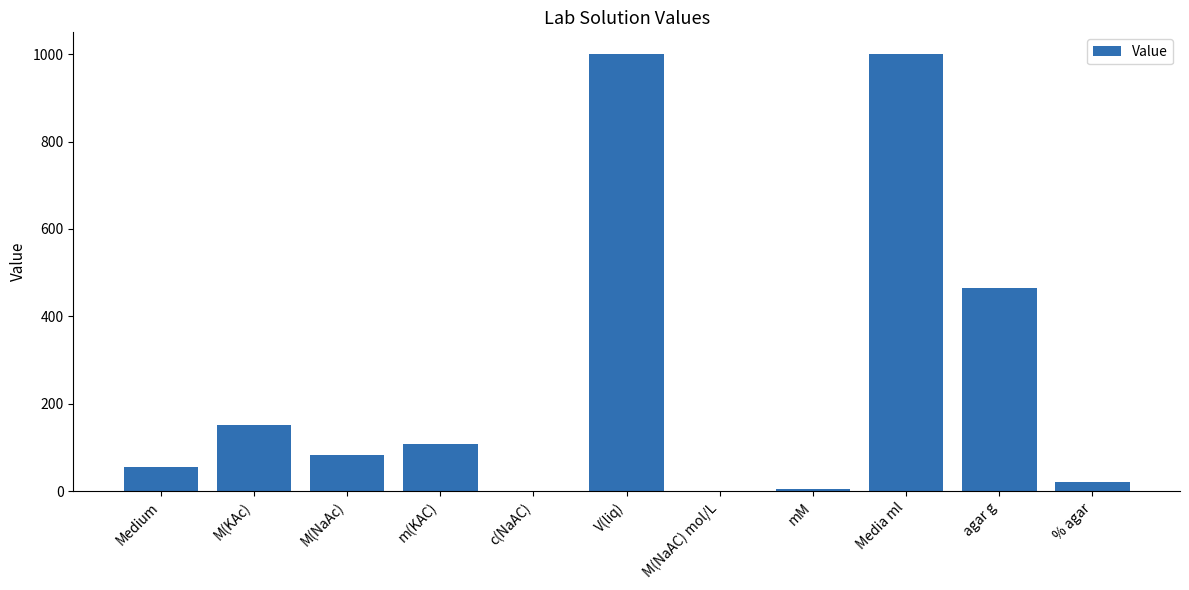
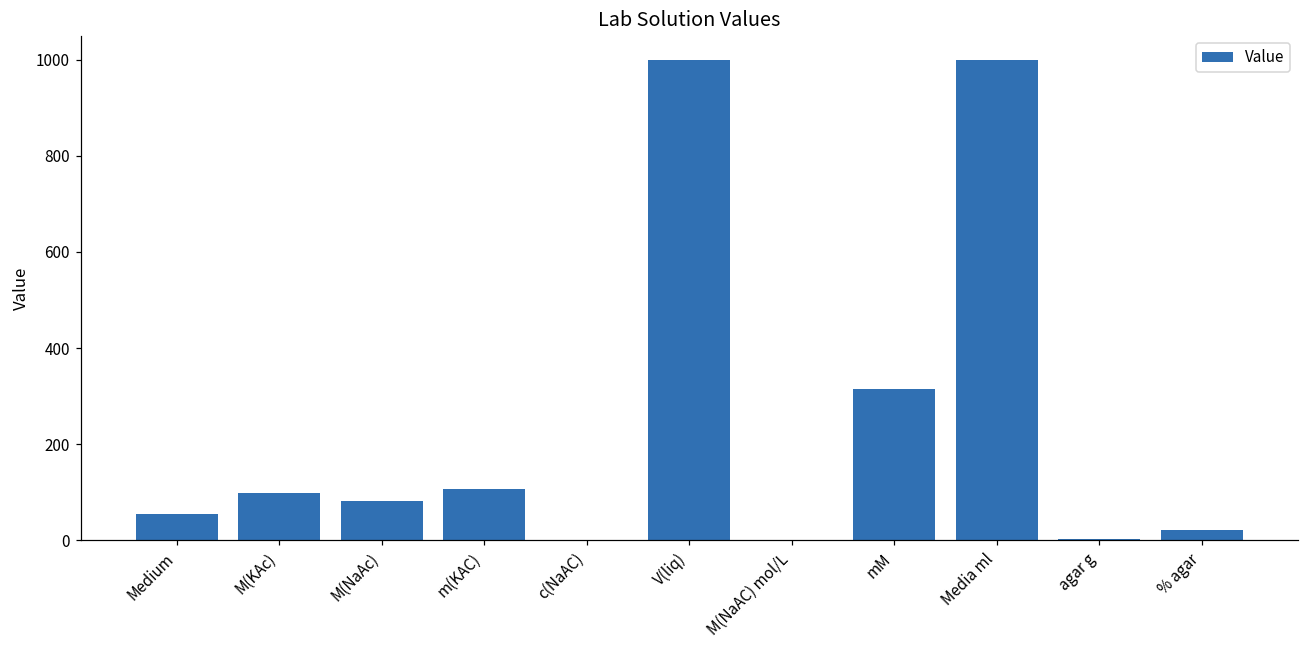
M(KAc): 150 -> 100
mM: 0 -> 320
agar g: 460 -> 0
